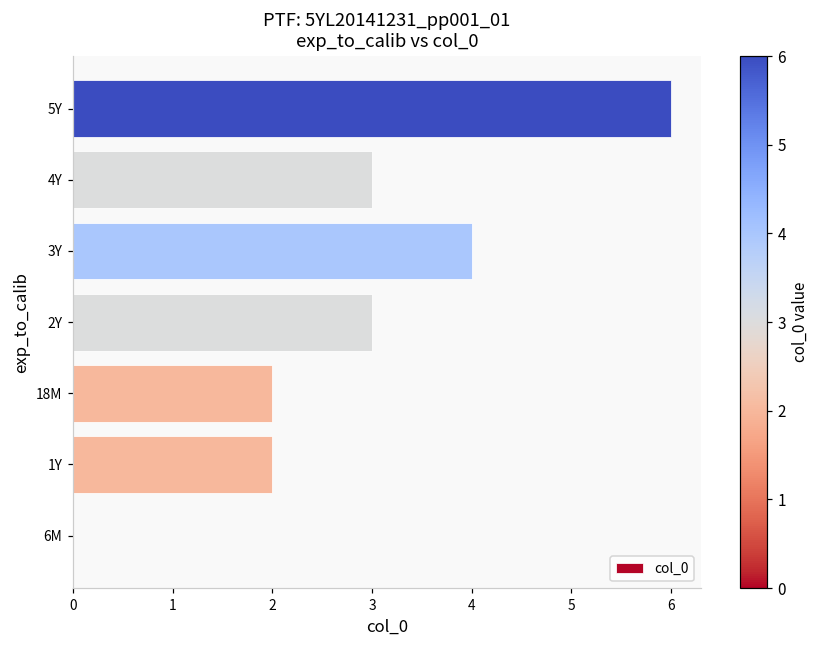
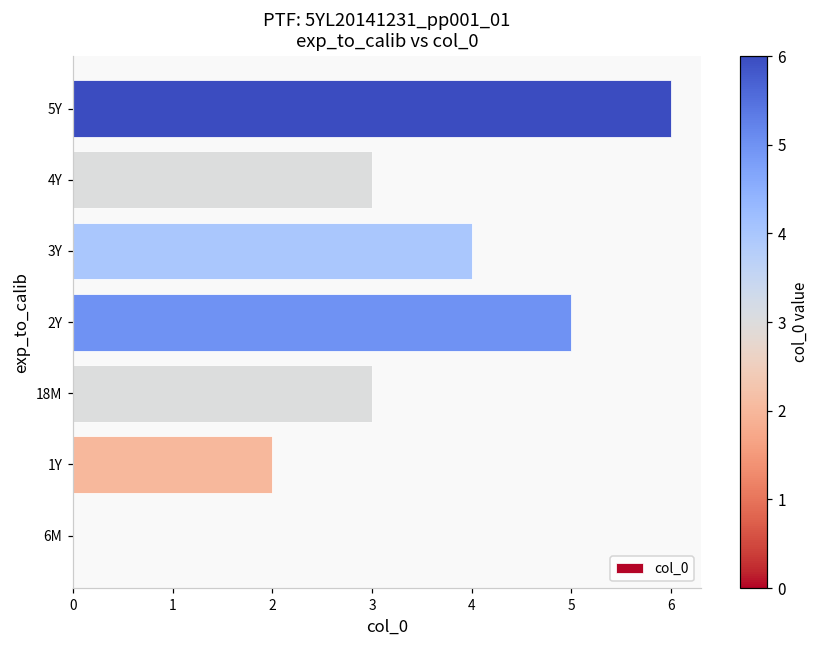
2Y: 3 -> 5
18M: 2 -> 3
